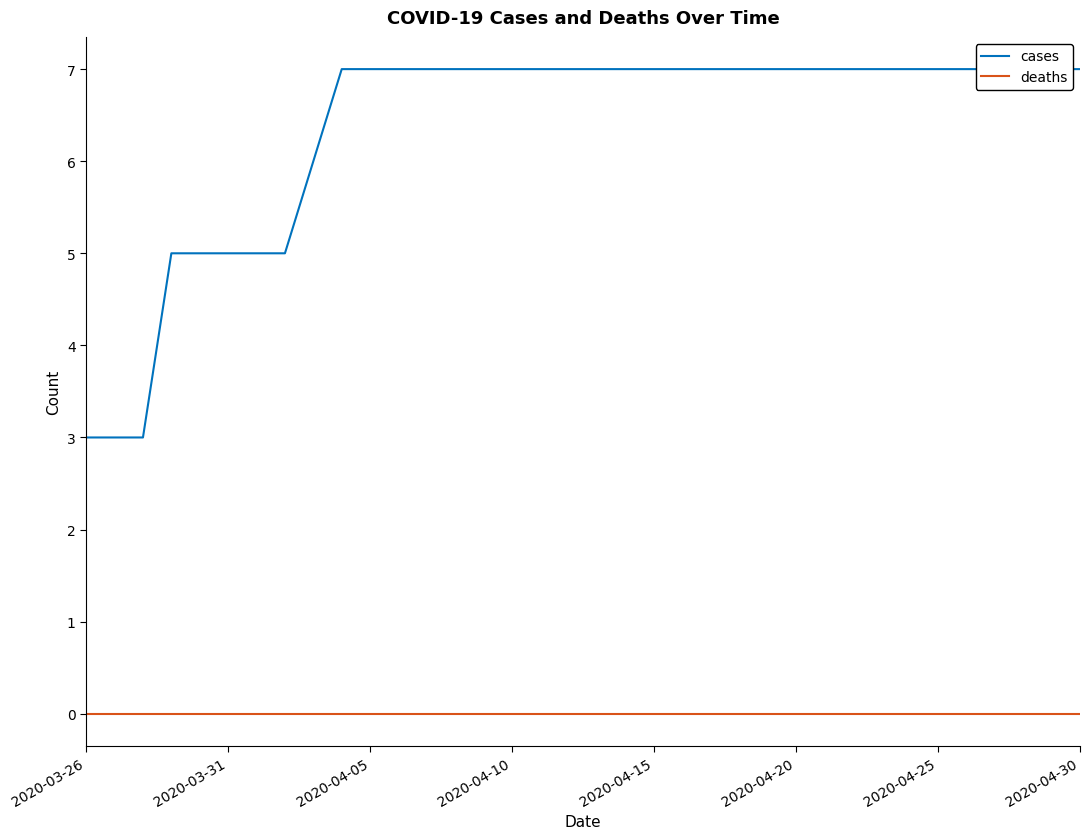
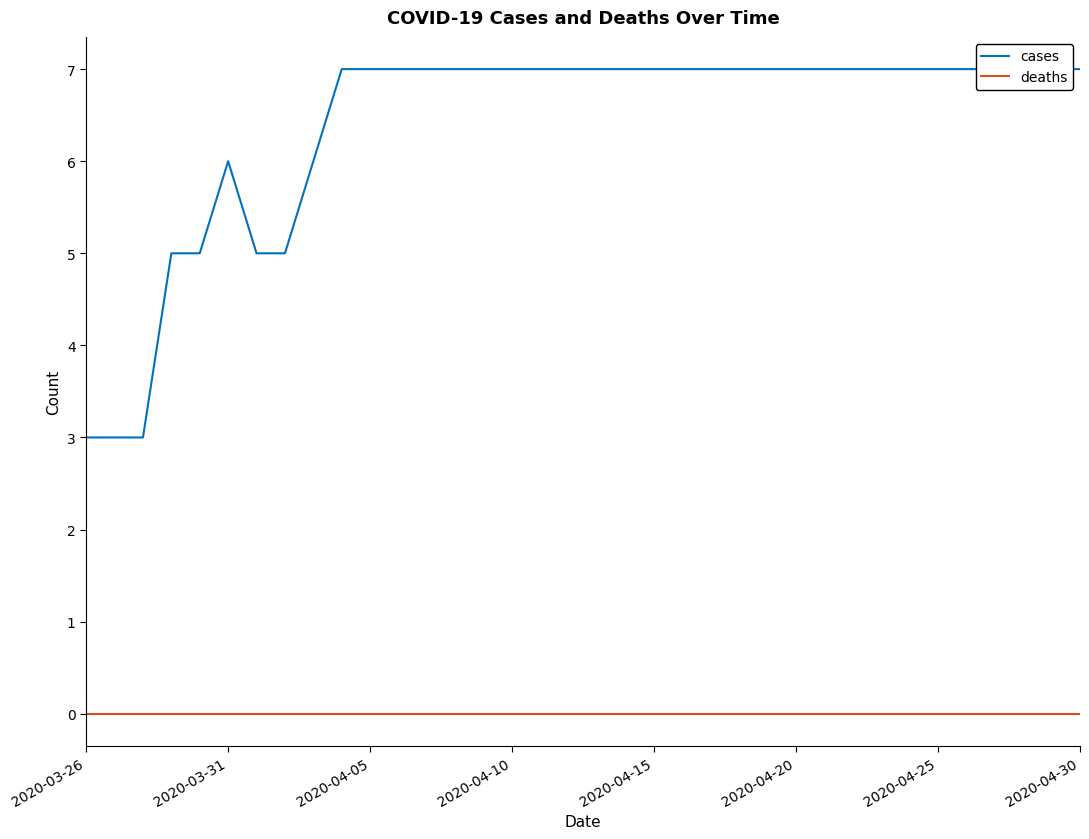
cases, 2020-03-31: 5 -> 6
